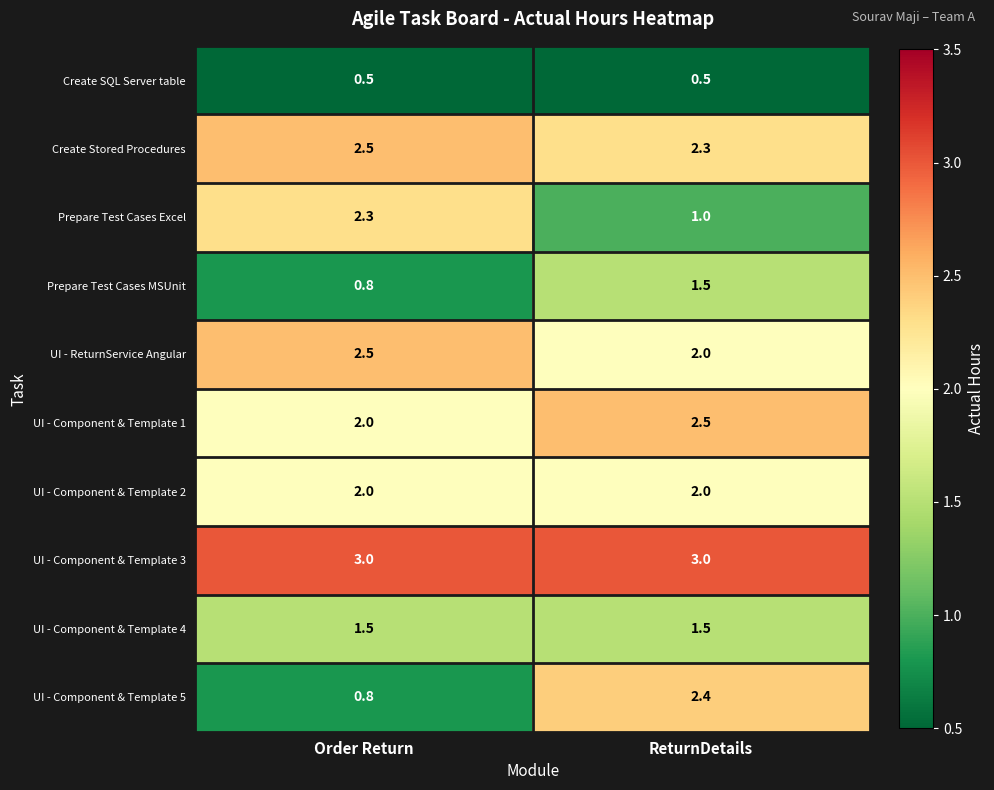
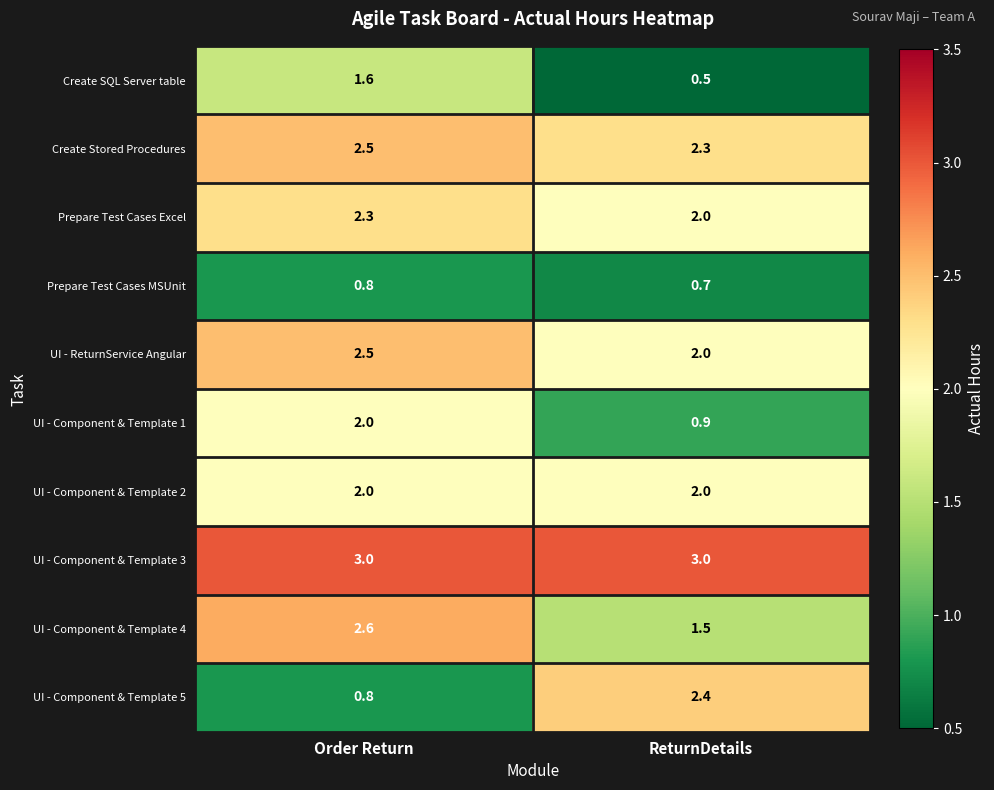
Create SQL Server table, Order Return: 0.5 -> 1.6
Prepare Test Cases Excel, ReturnDetails: 1.0 -> 2.0
Prepare Test Cases MSUnit, ReturnDetails: 1.5 -> 0.7
UI - Component & Template 1, ReturnDetails: 2.5 -> 0.9
UI - Component & Template 4, Order Return: 1.5 -> 2.6
